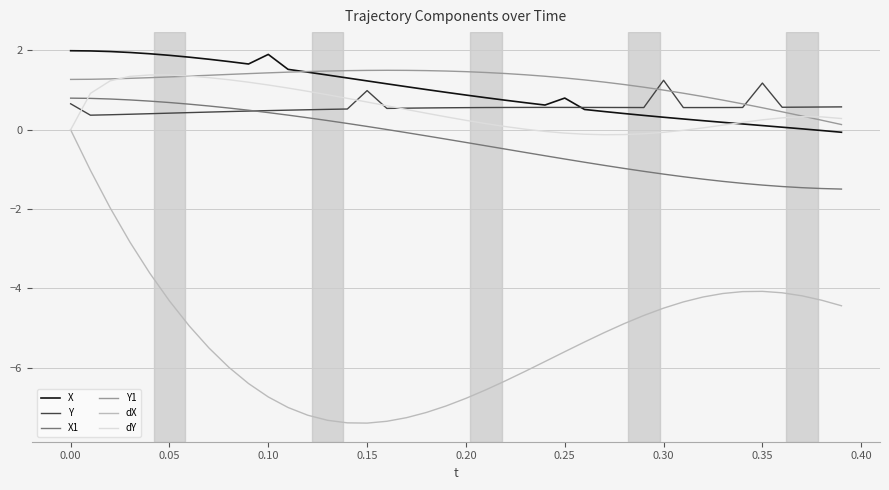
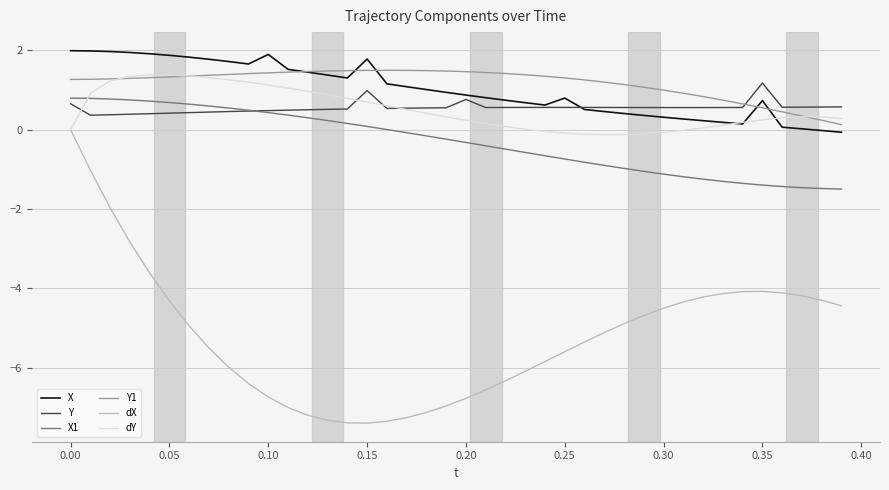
X, 0.15: 1.2 -> 1.8
Y, 0.20: 0.6 -> 0.8
Y, 0.30: 1.2 -> 0.6
X, 0.35: 0.1 -> 0.7
